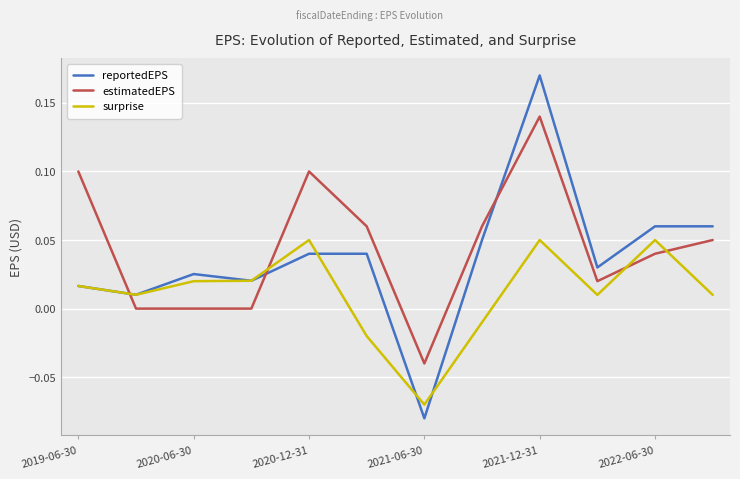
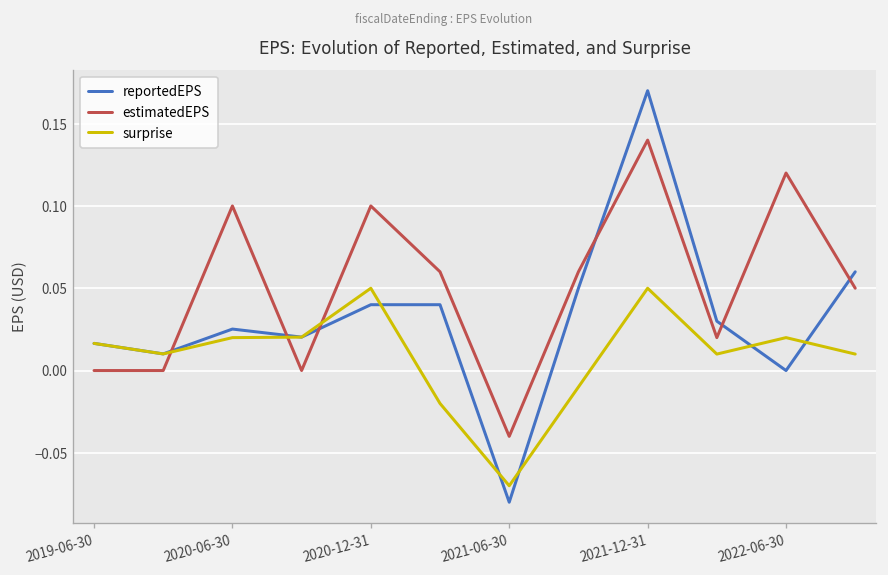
estimatedEPS, 2019-06-30: 0.1 -> 0.0
estimatedEPS, 2020-06-30: 0.0 -> 0.1
reportedEPS, 2022-06-30: 0.06 -> 0.00
estimatedEPS, 2022-06-30: 0.04 -> 0.12
surprise, 2022-06-30: 0.05 -> 0.02
